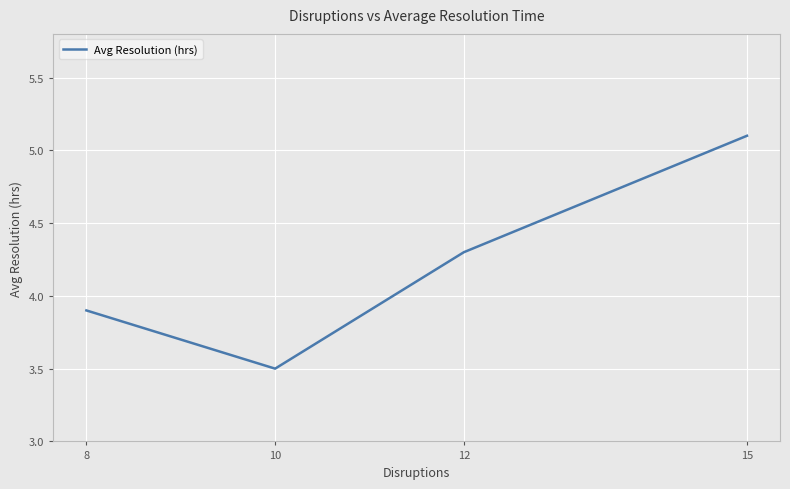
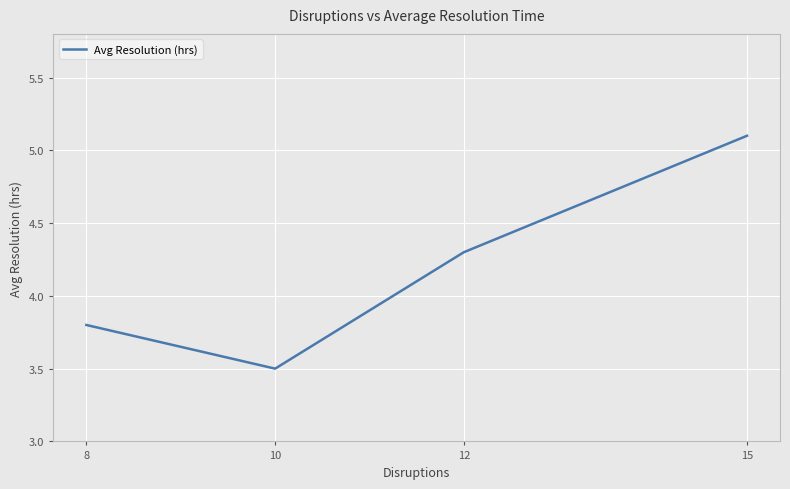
8: 3.9 -> 3.8
